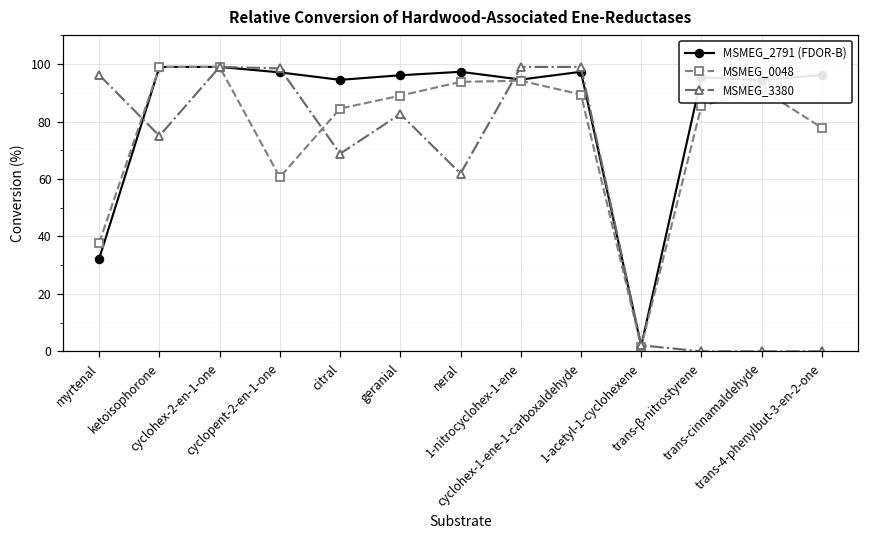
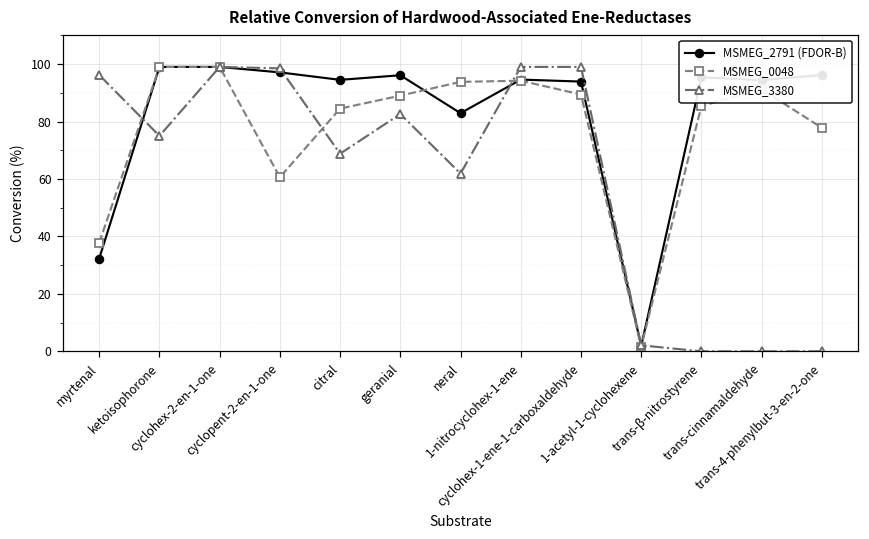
MSMEG_2791 (FDOR-B), neral: 97 -> 83
MSMEG_2791 (FDOR-B), cyclohex-1-ene-1-carboxaldehyde: 97 -> 94
